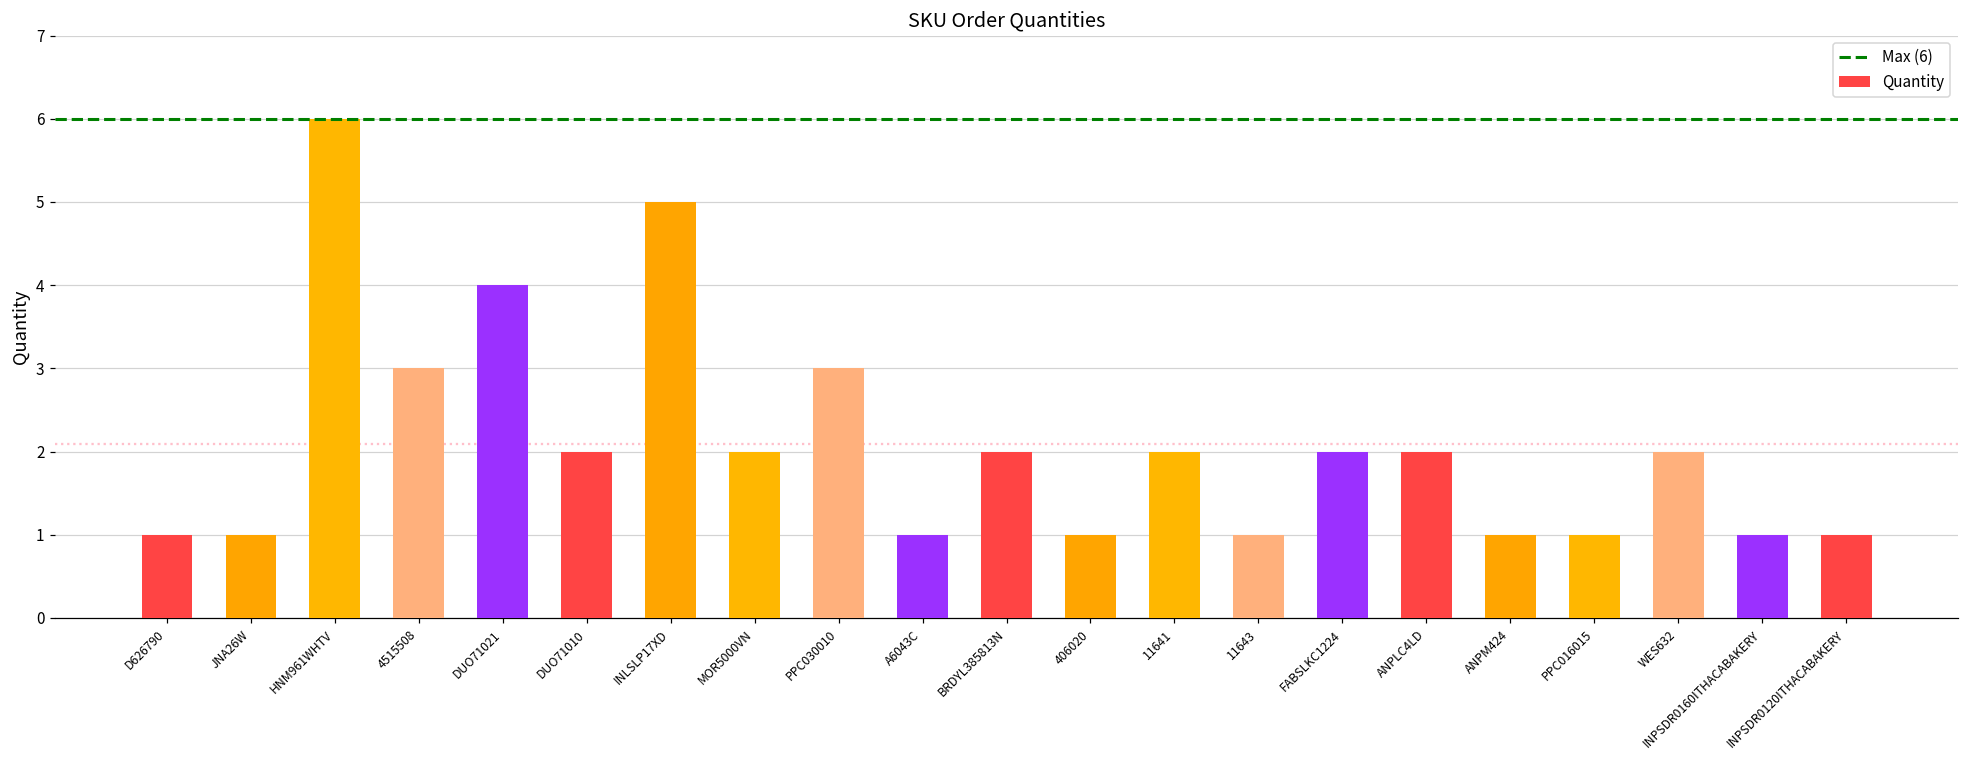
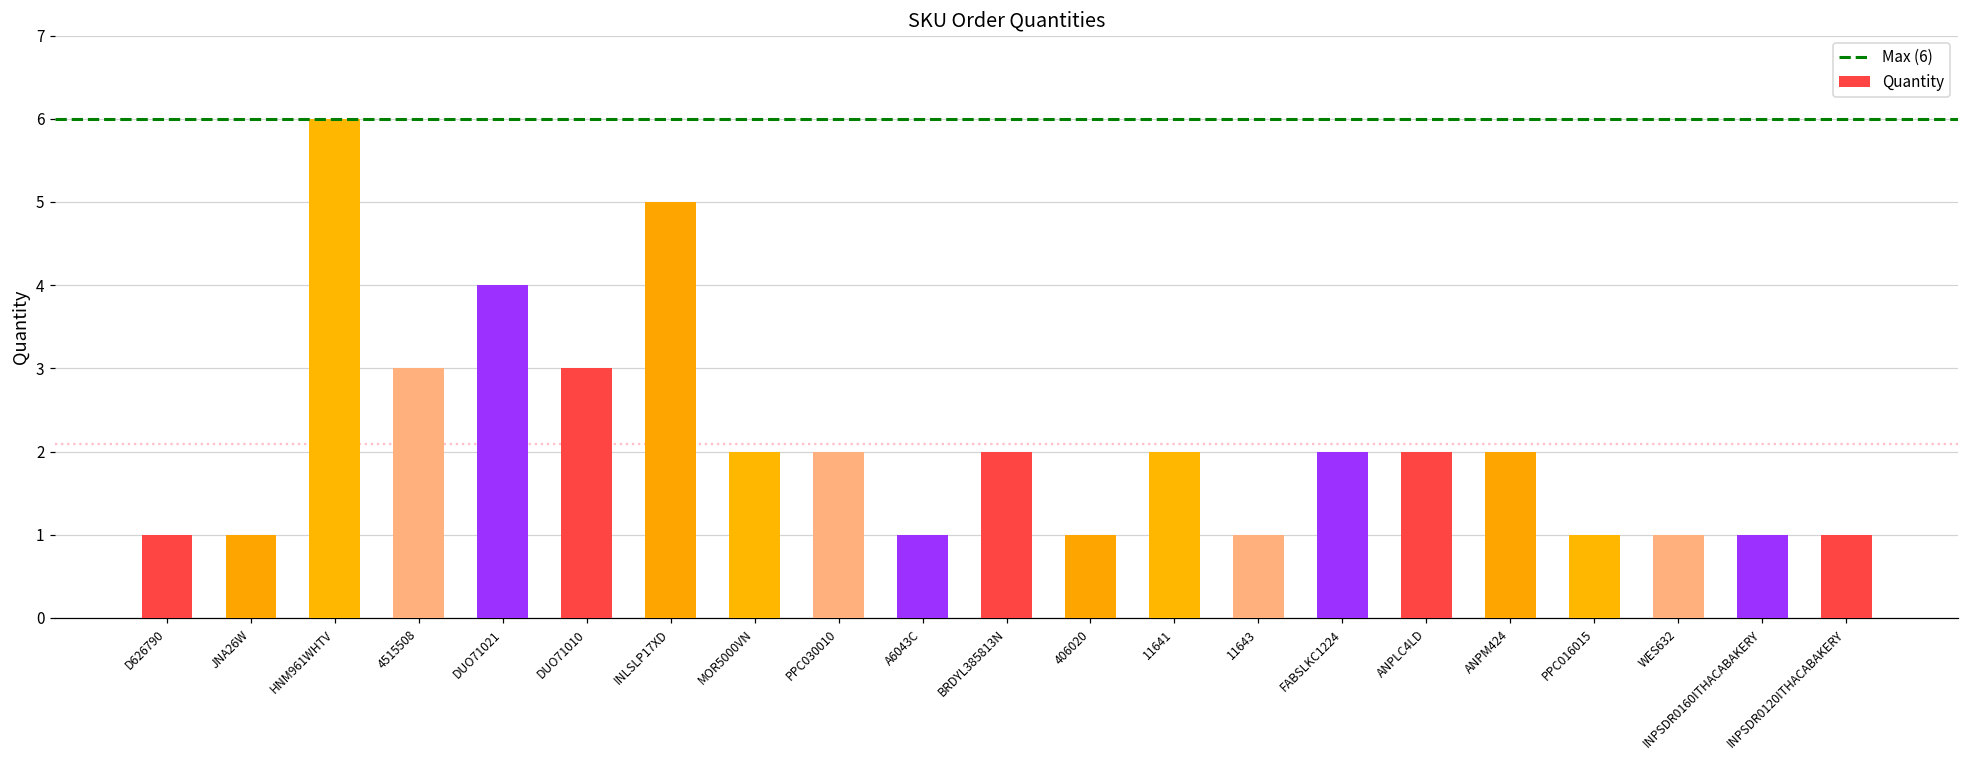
DUO71010: 2 -> 3
PPC030010: 3 -> 2
ANPM424: 1 -> 2
WES632: 2 -> 1
